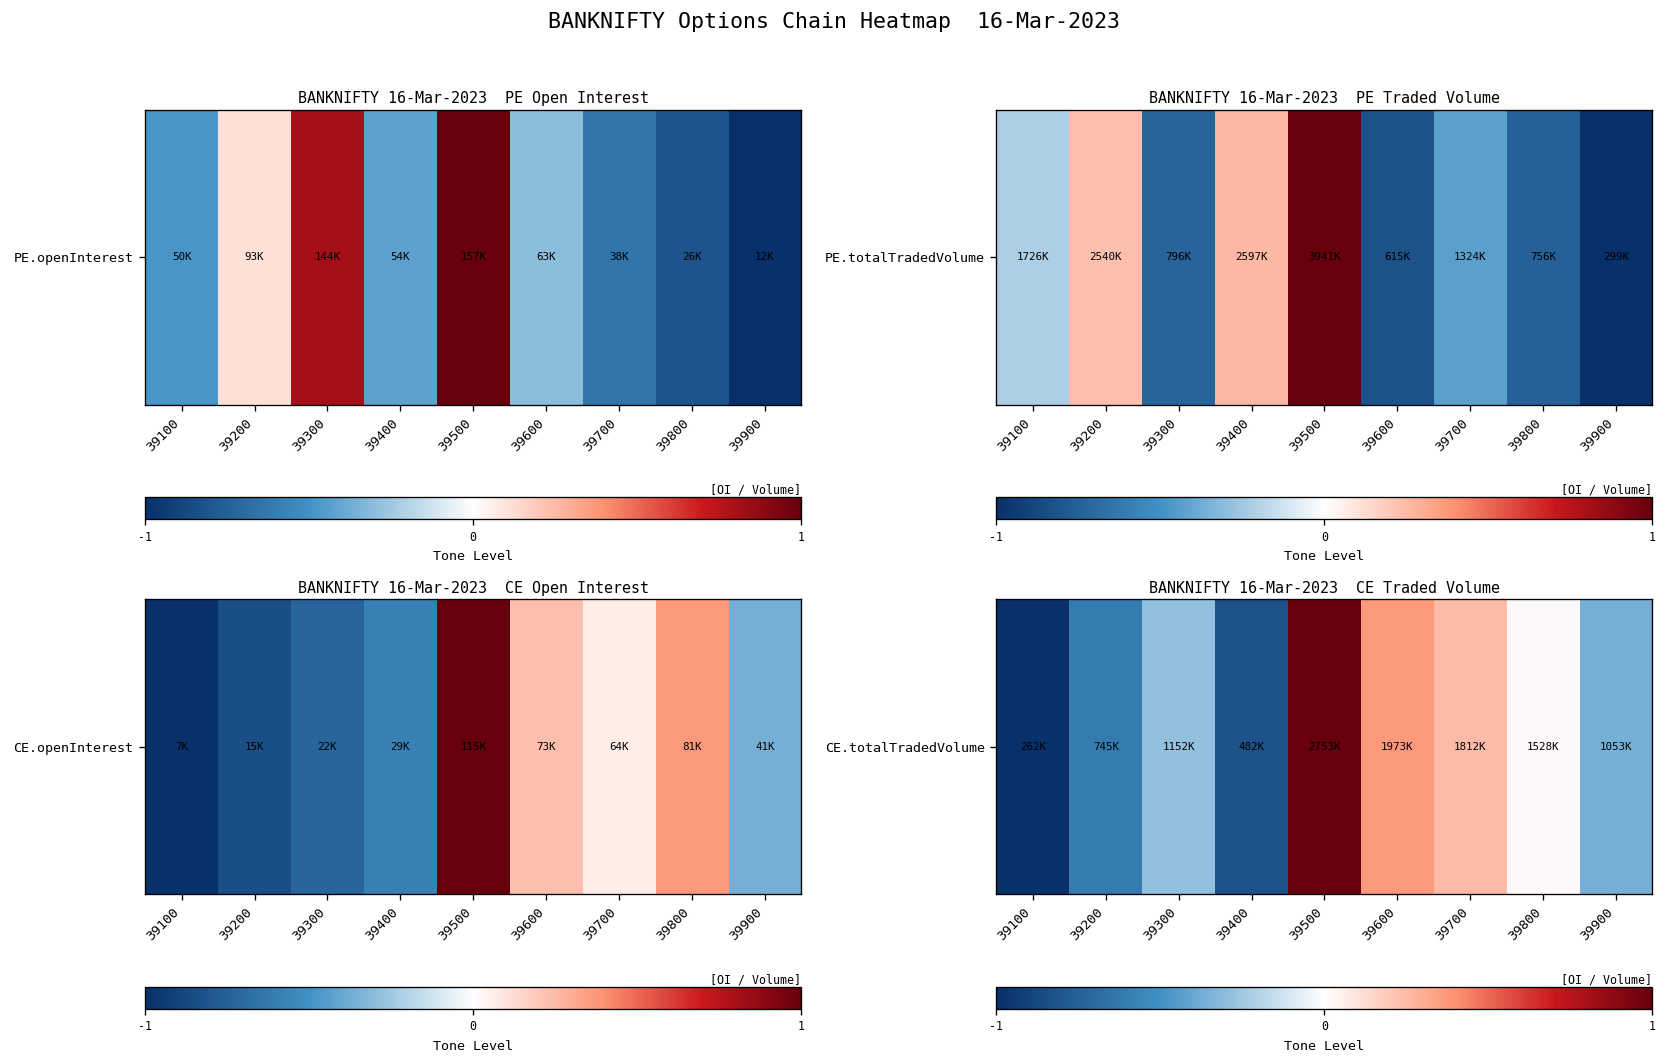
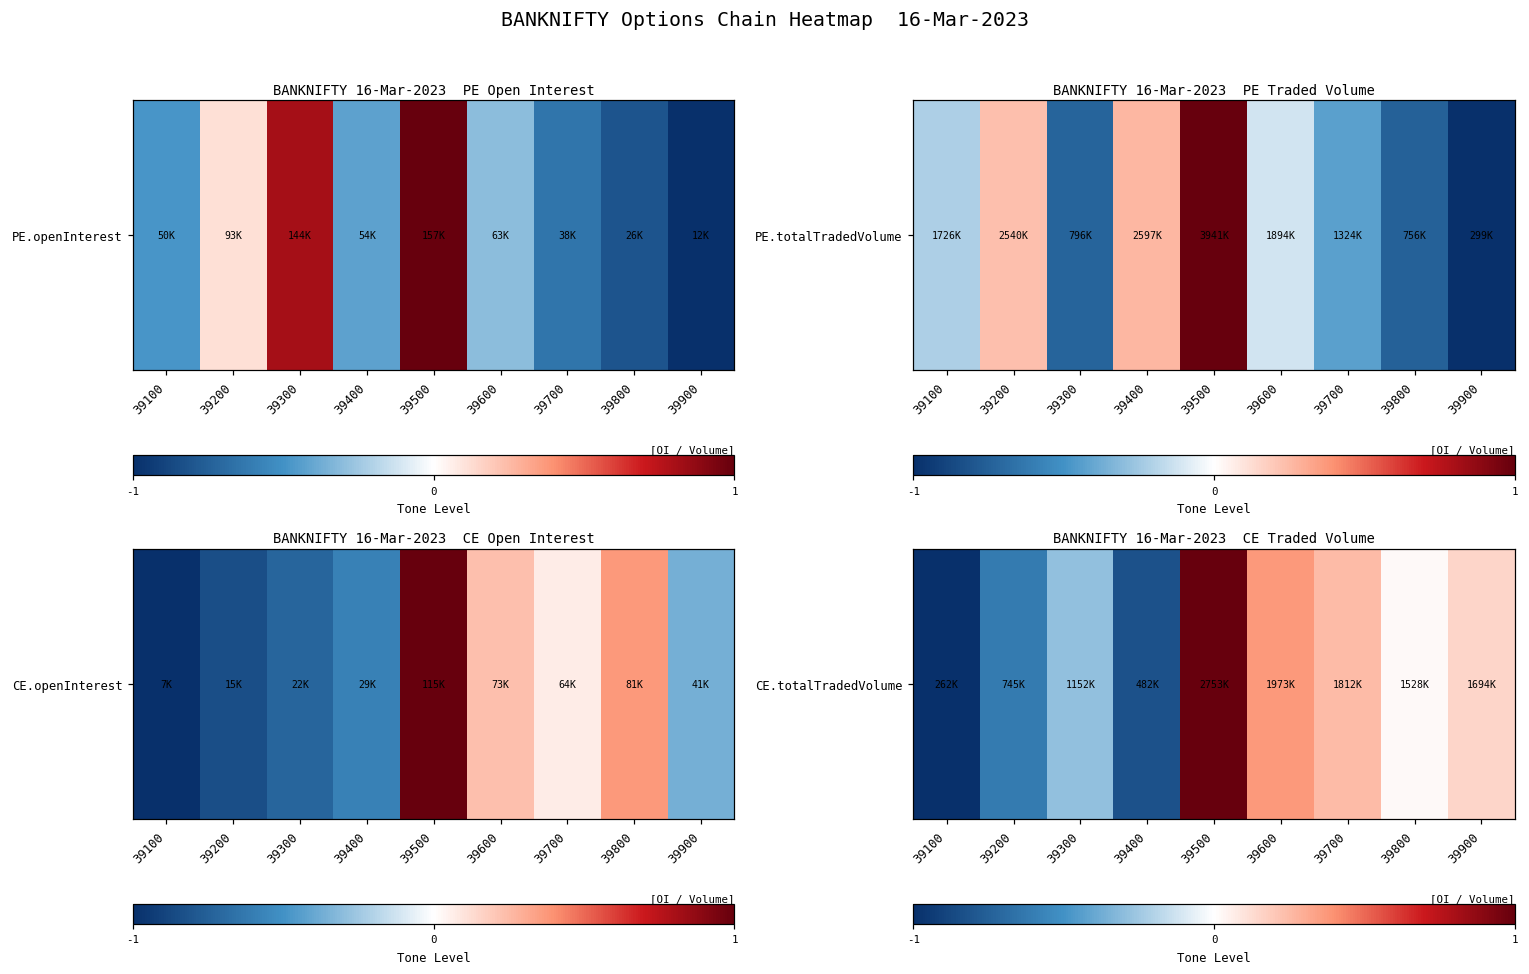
BANKNIFTY 16-Mar-2023 PE Traded Volume, PE.totalTradedVolume, 39600: 615K -> 1894K
BANKNIFTY 16-Mar-2023 CE Traded Volume, CE.totalTradedVolume, 39900: 1053K -> 1694K
